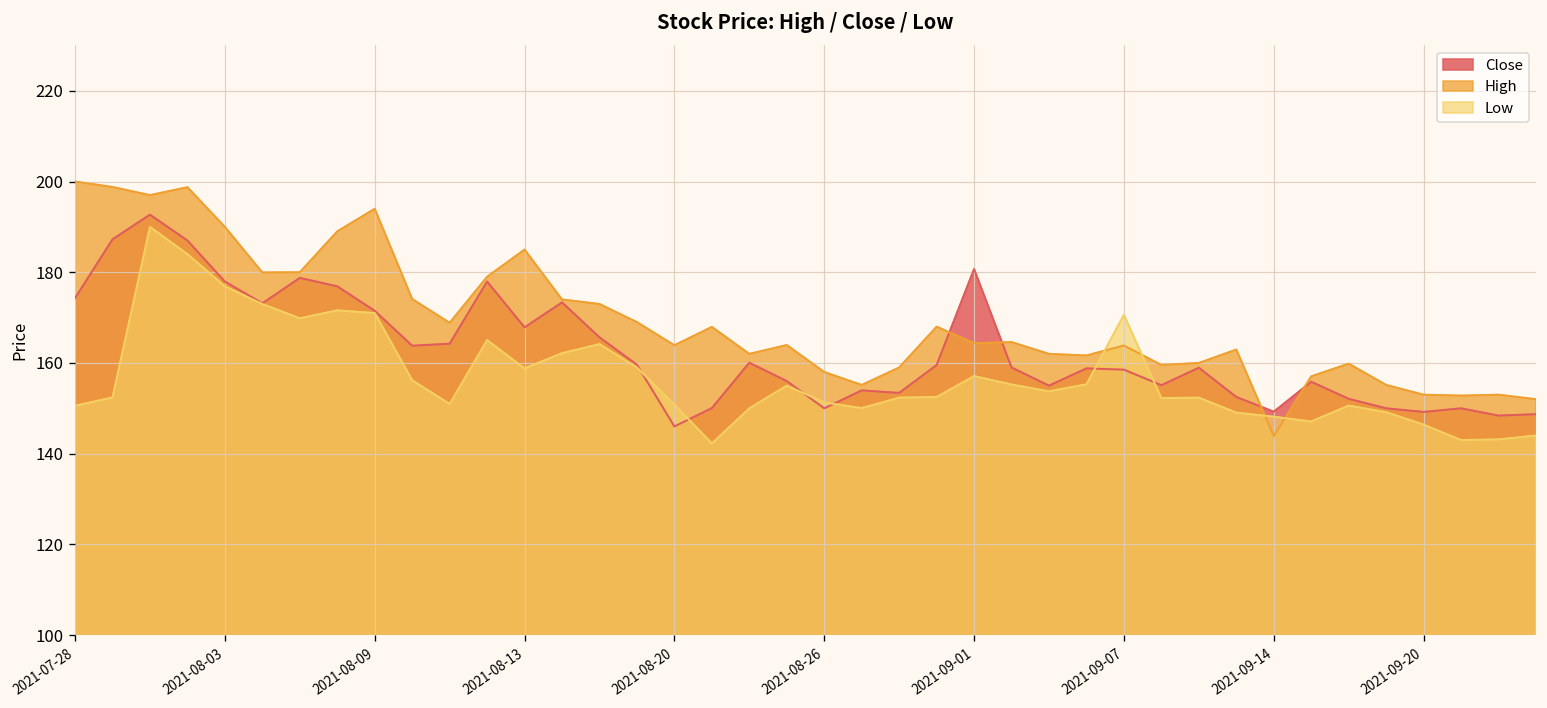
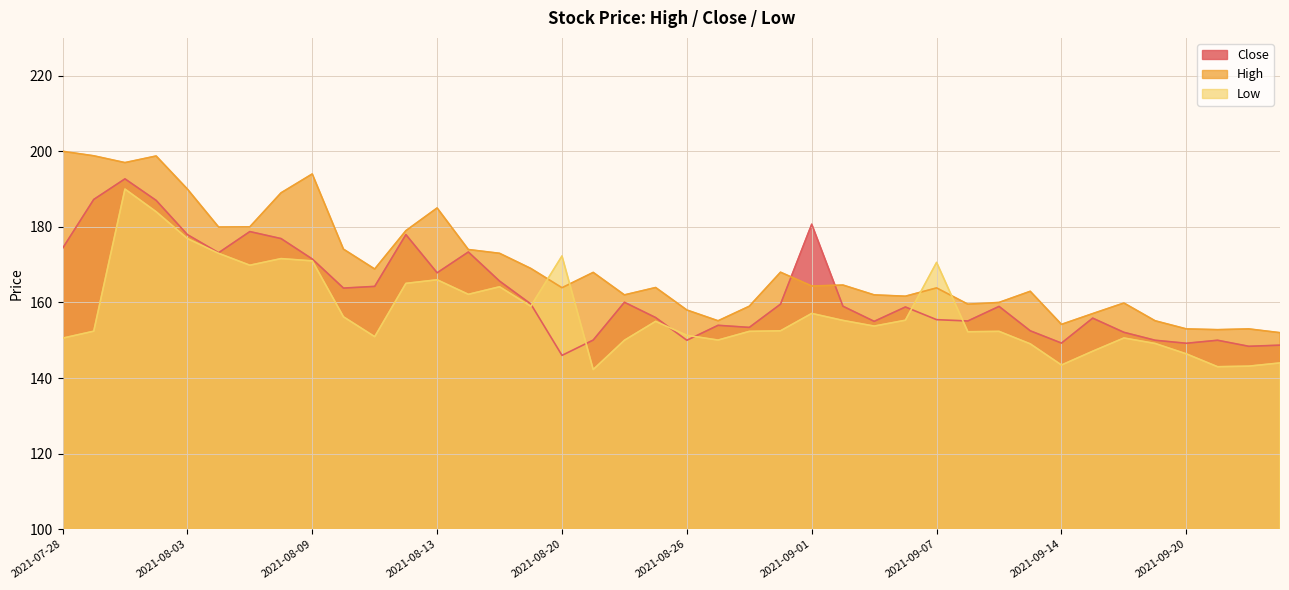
Low, 2021-08-13: 159 -> 166
Low, 2021-08-20: 151 -> 172
Close, 2021-09-07: 159 -> 155
High, 2021-09-14: 144 -> 154
Low, 2021-09-14: 148 -> 143
